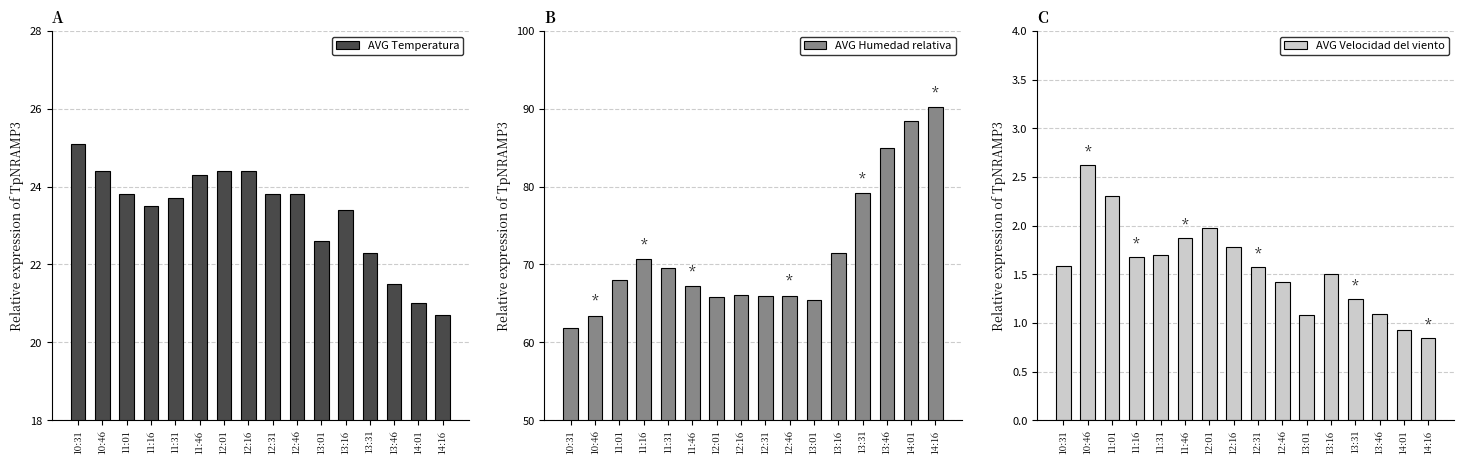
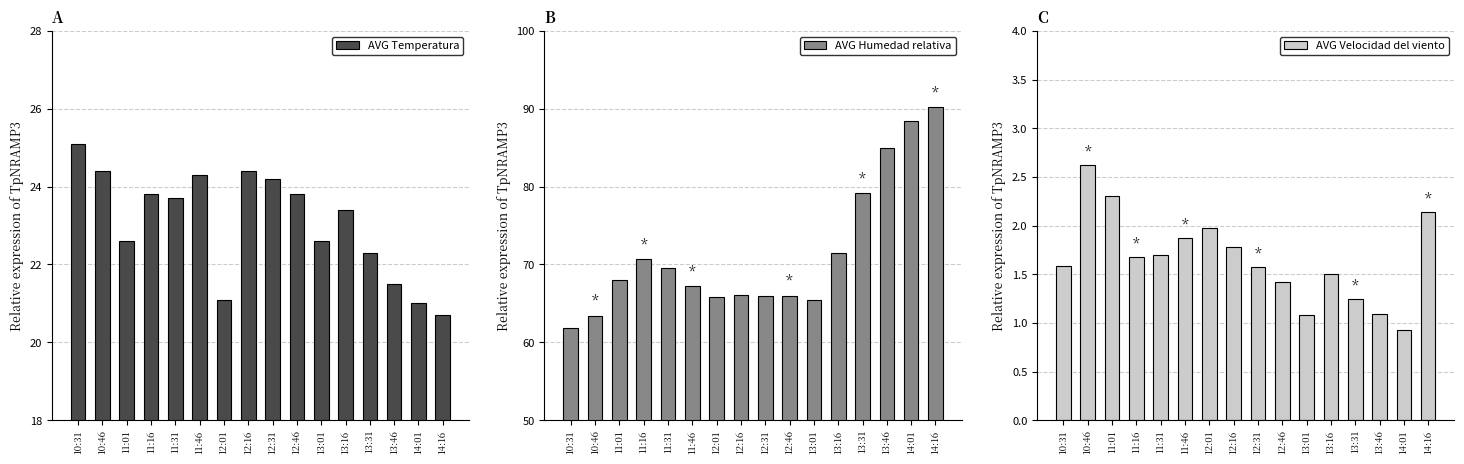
A, 11:01: 23.8 -> 22.6
A, 11:16: 23.5 -> 23.8
A, 12:01: 24.4 -> 21.1
A, 12:31: 23.8 -> 24.2
C, 14:16: 0.8 -> 2.1
